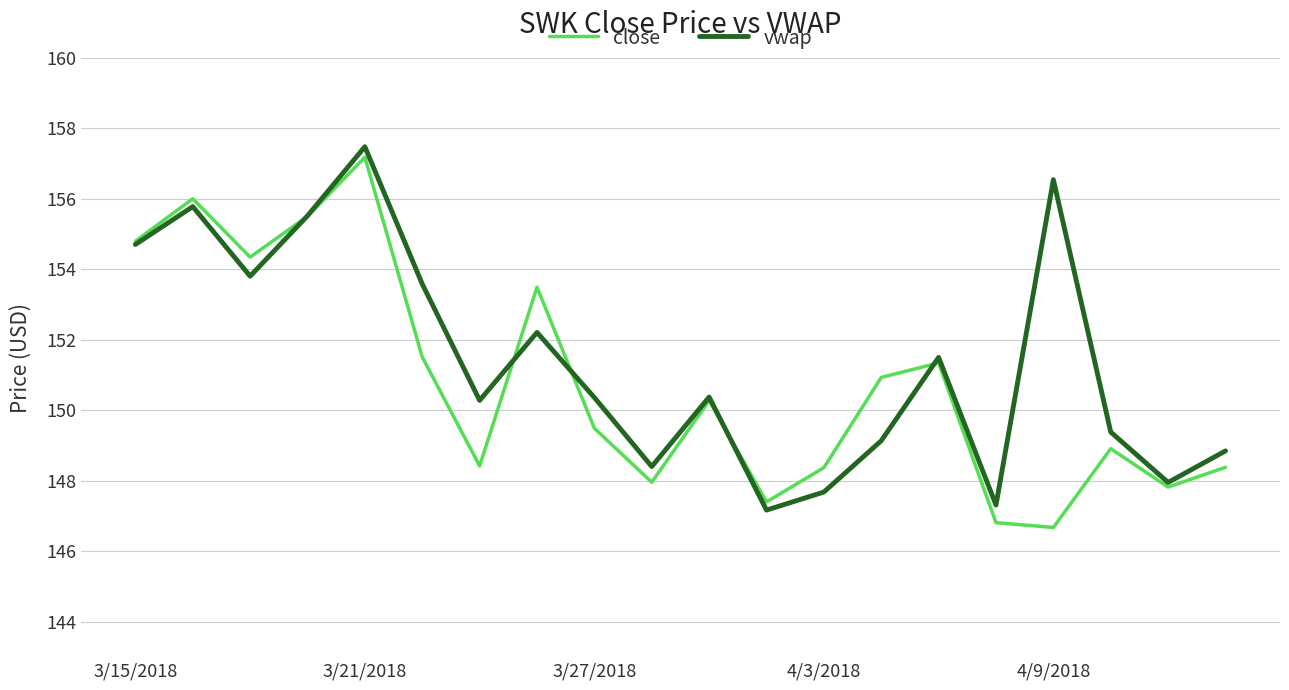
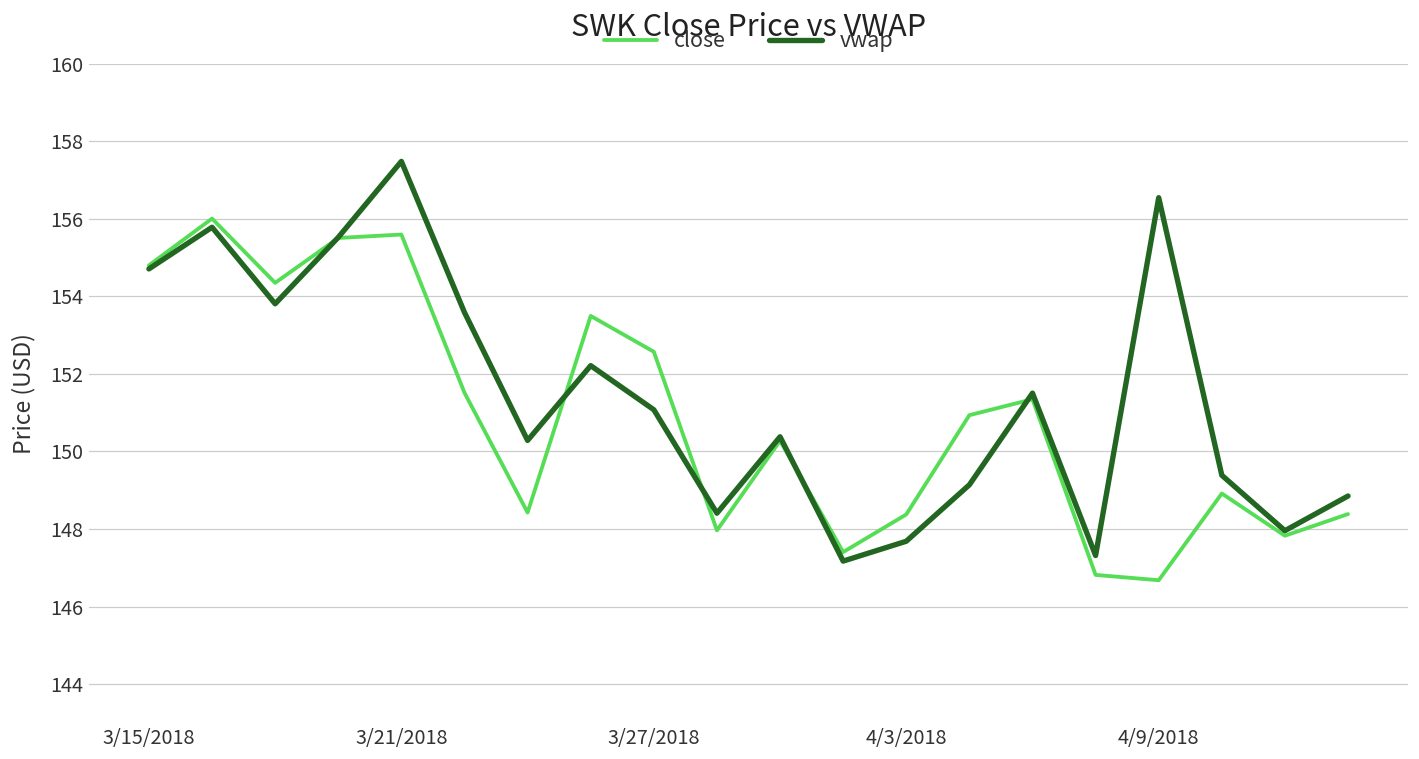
close, 3/21/2018: 157.2 -> 155.6
close, 3/27/2018: 149.5 -> 152.6
vwap, 3/27/2018: 150.4 -> 151.1
